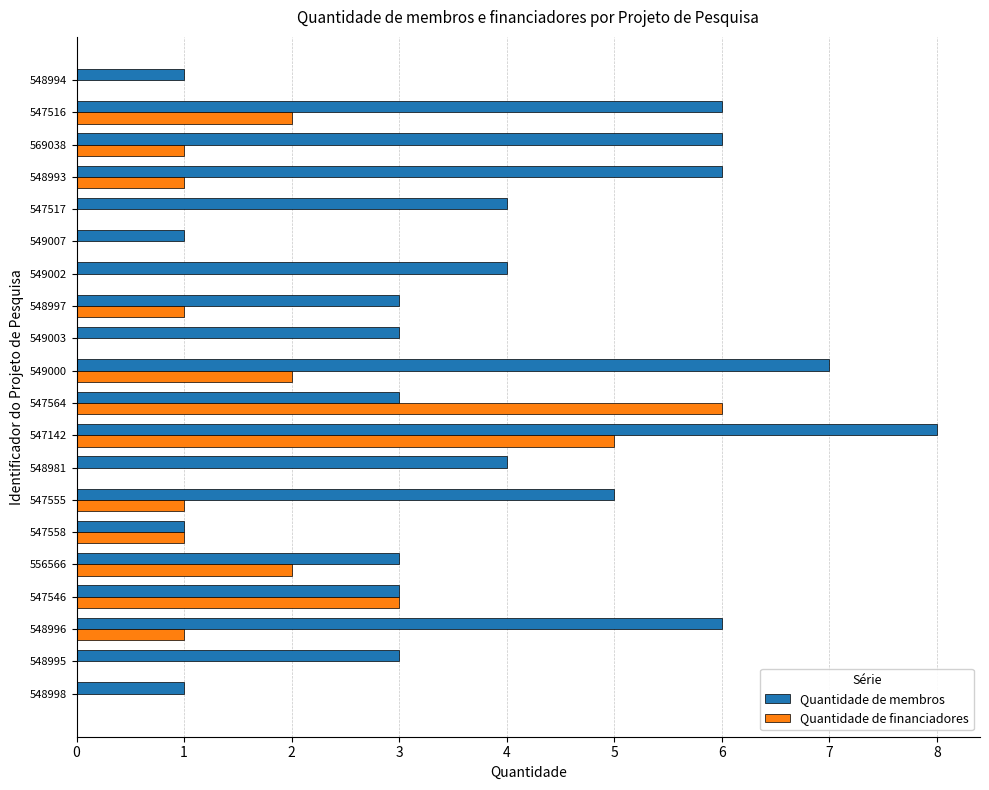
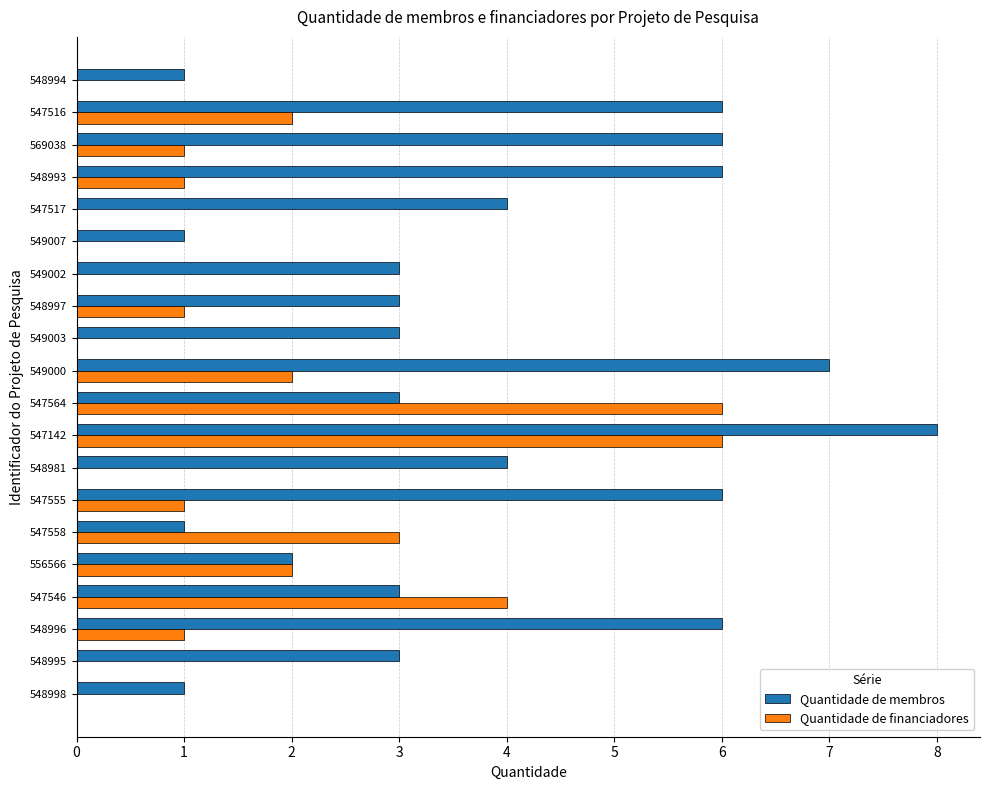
Quantidade de membros, 549002: 4 -> 3
Quantidade de financiadores, 547142: 5 -> 6
Quantidade de membros, 547555: 5 -> 6
Quantidade de financiadores, 547558: 1 -> 3
Quantidade de membros, 556566: 3 -> 2
Quantidade de financiadores, 547546: 3 -> 4
